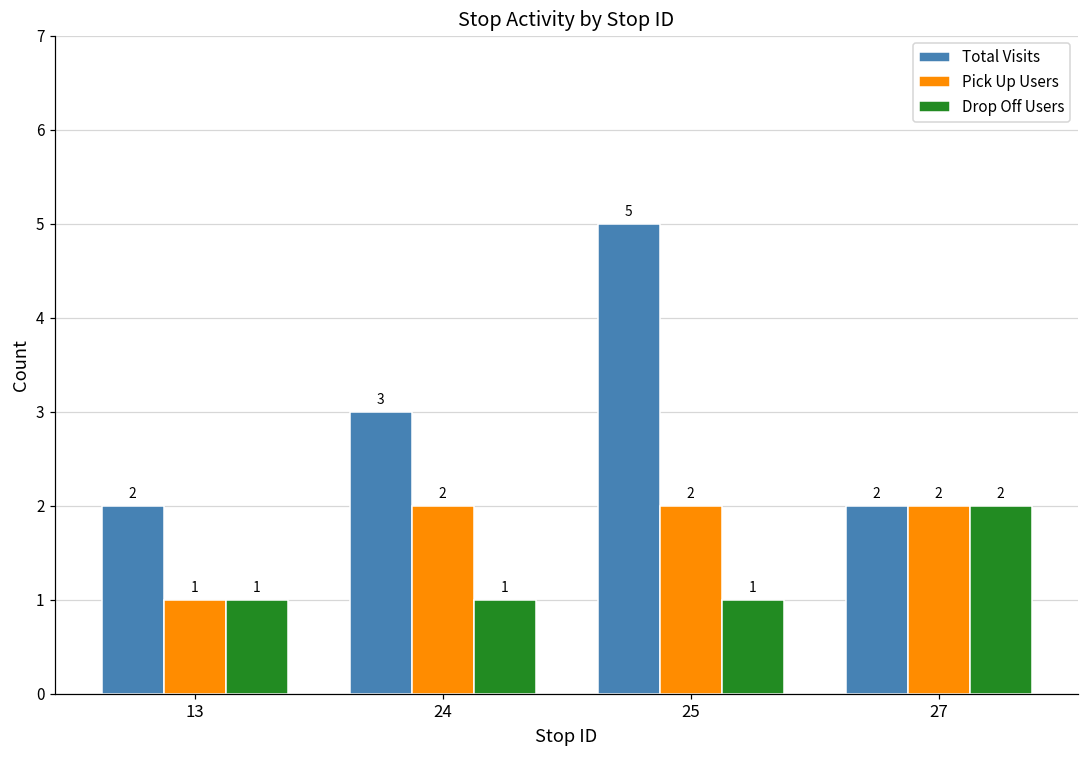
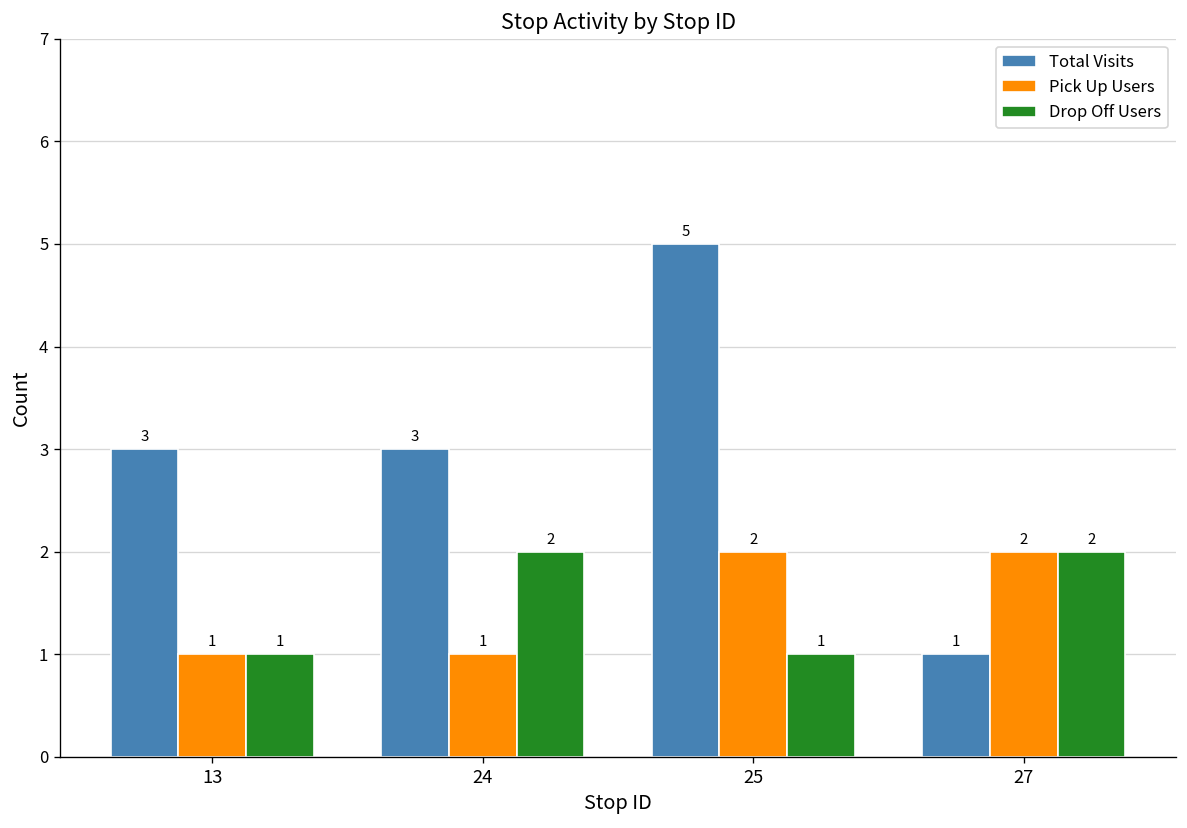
Total Visits, 13: 2 -> 3
Pick Up Users, 24: 2 -> 1
Drop Off Users, 24: 1 -> 2
Total Visits, 27: 2 -> 1
